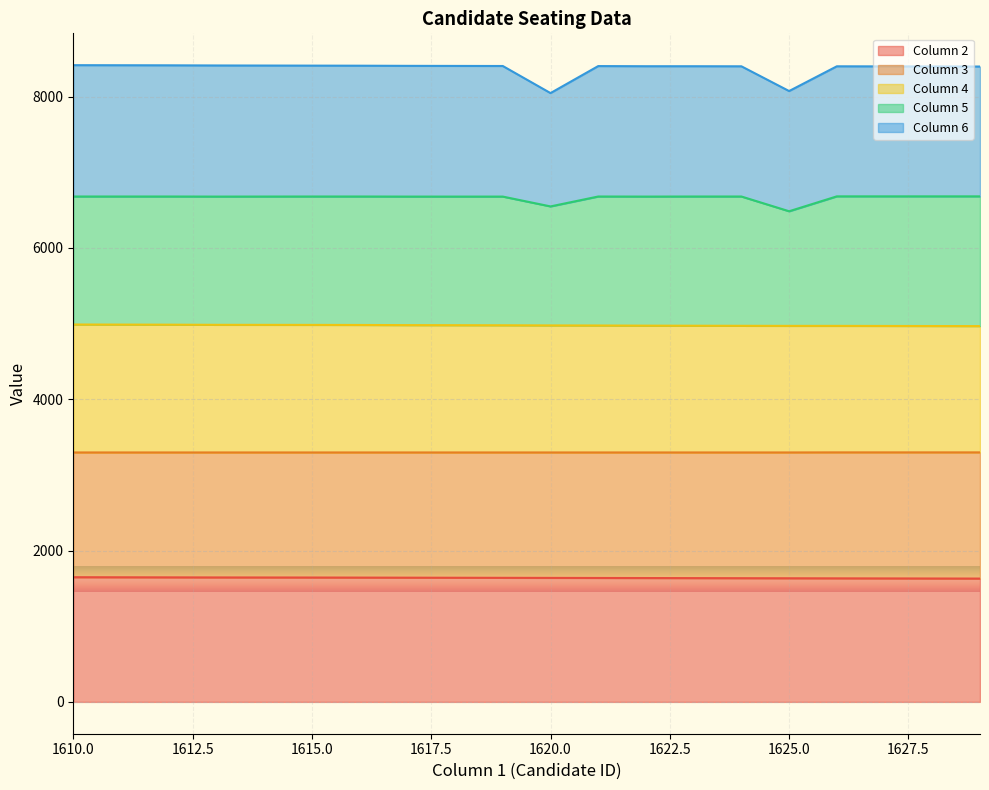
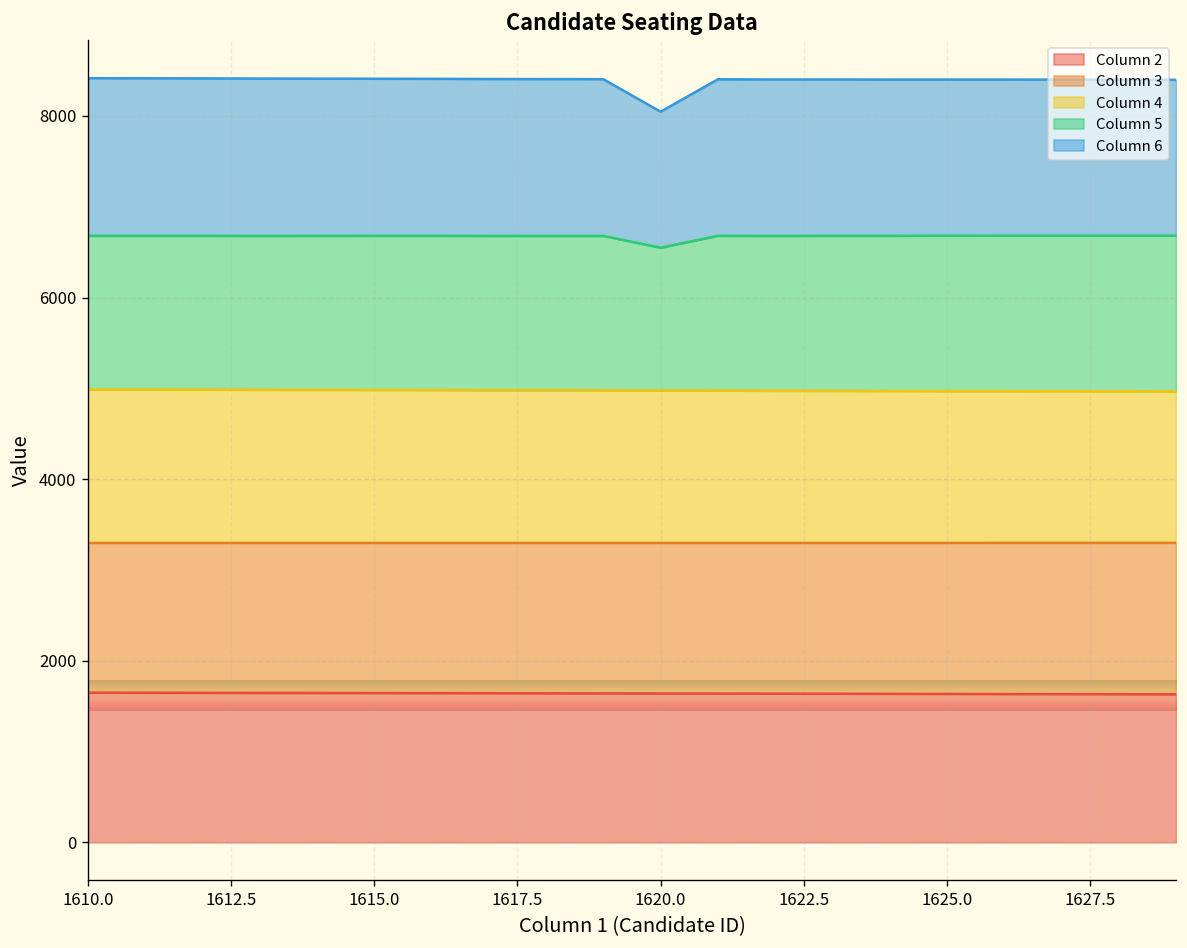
Column 5, 1625.0: 1500 -> 1700
Column 6, 1625.0: 1600 -> 1700
